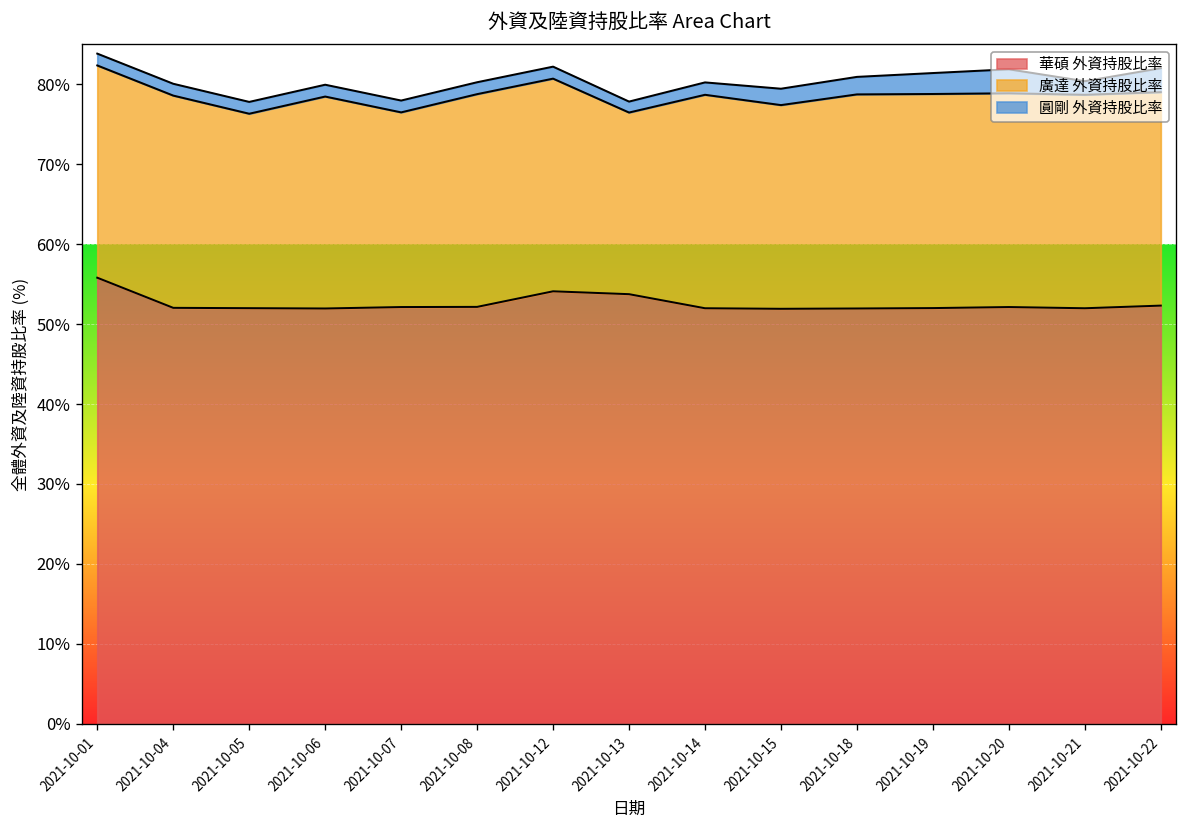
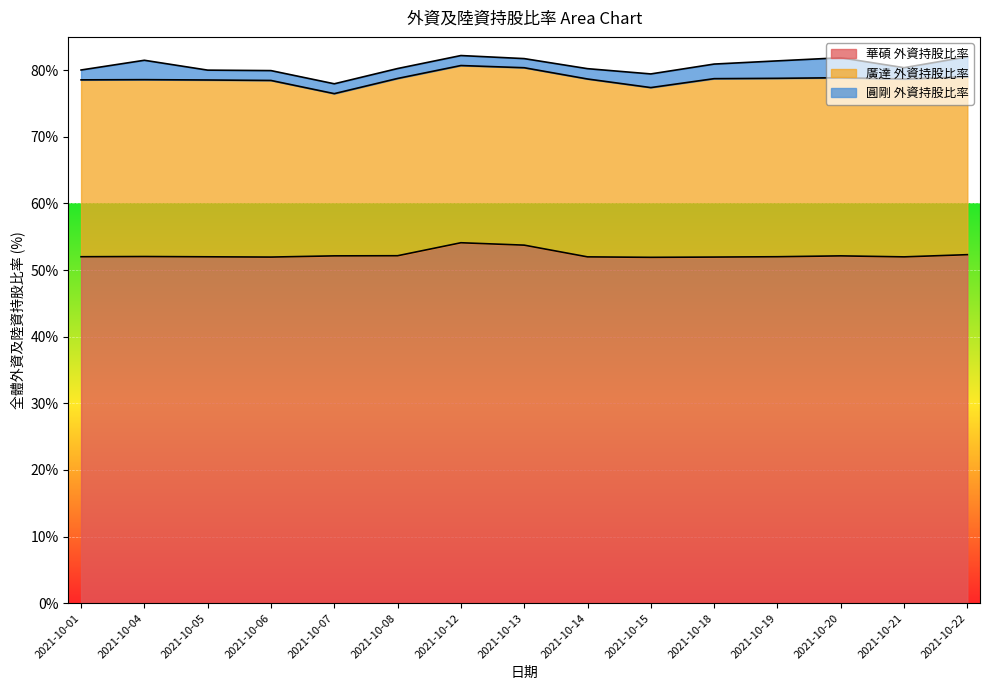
華碩 外資持股比率, 2021-10-01: 56% -> 52%
圓剛 外資持股比率, 2021-10-04: 1% -> 3%
廣達 外資持股比率, 2021-10-05: 24% -> 27%
廣達 外資持股比率, 2021-10-13: 23% -> 27%
